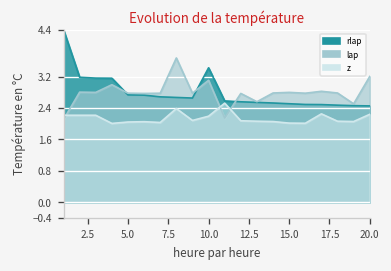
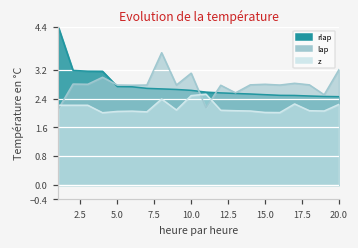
rlap, 10.0: 3.4 -> 2.6
z, 10.0: 2.2 -> 2.5
